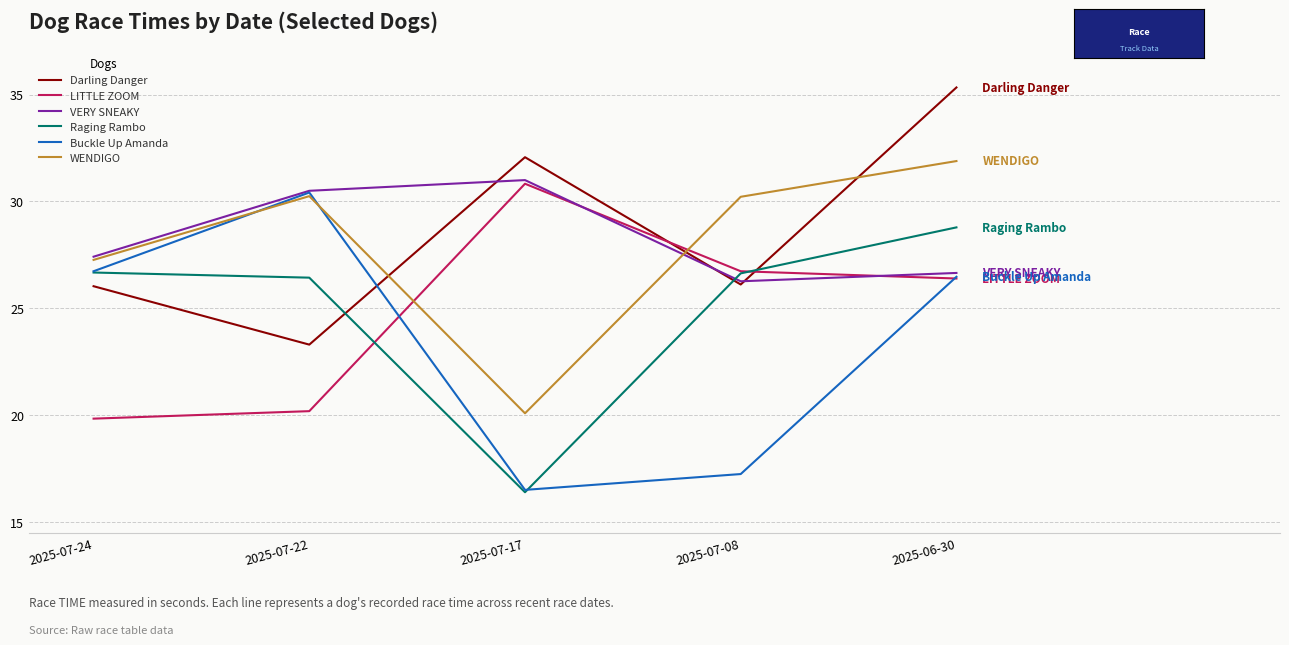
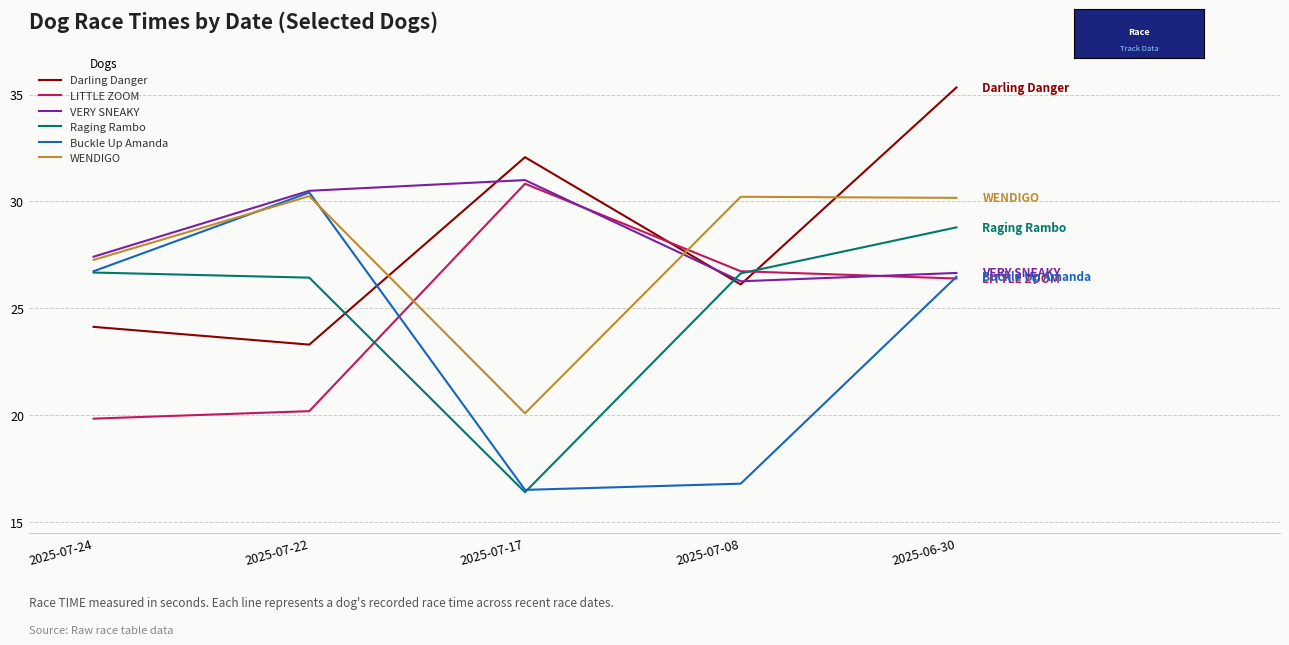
Darling Danger, 2025-07-24: 26.0 -> 24.1
Buckle Up Amanda, 2025-07-08: 17.3 -> 16.8
WENDIGO, 2025-06-30: 31.9 -> 30.2
